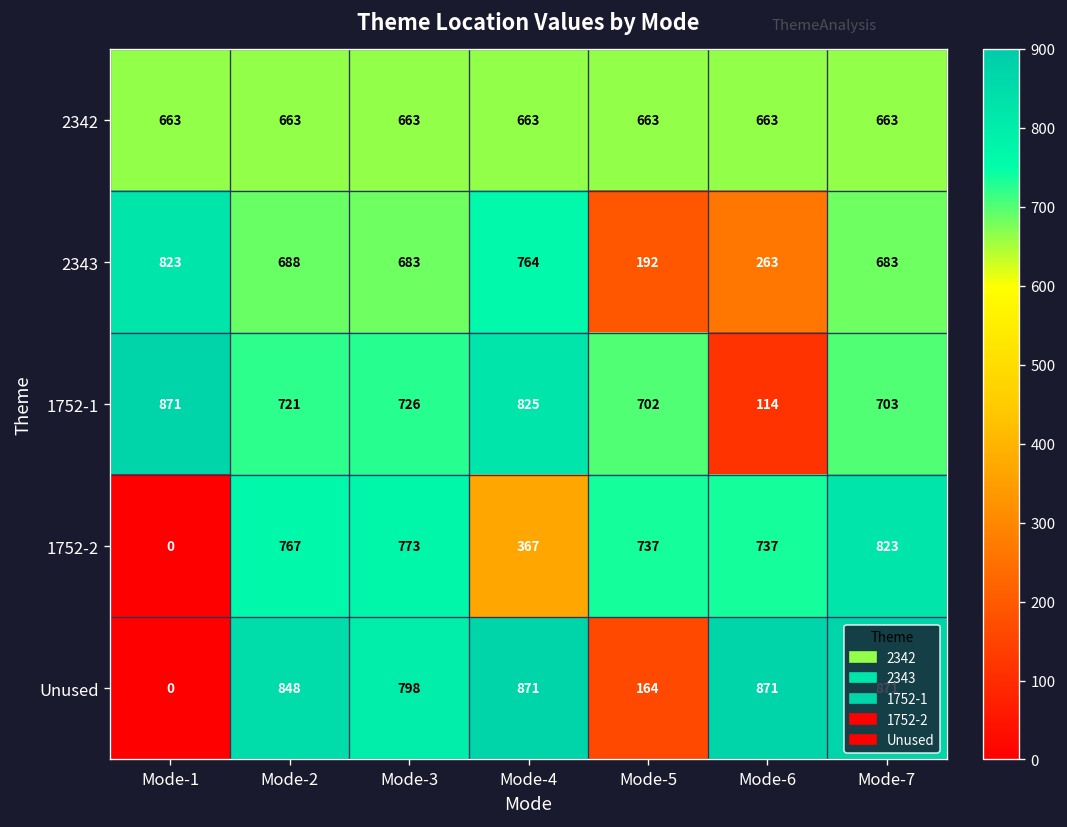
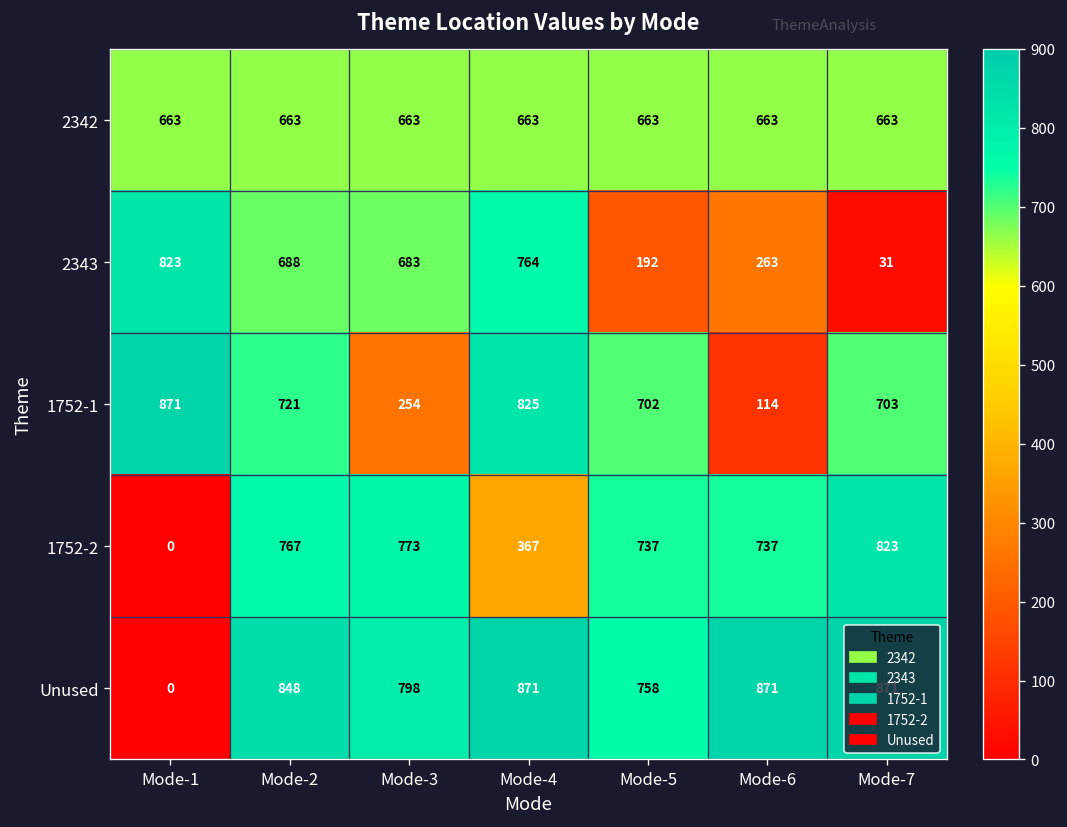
2343, Mode-7: 683 -> 31
1752-1, Mode-3: 726 -> 254
Unused, Mode-5: 164 -> 758
